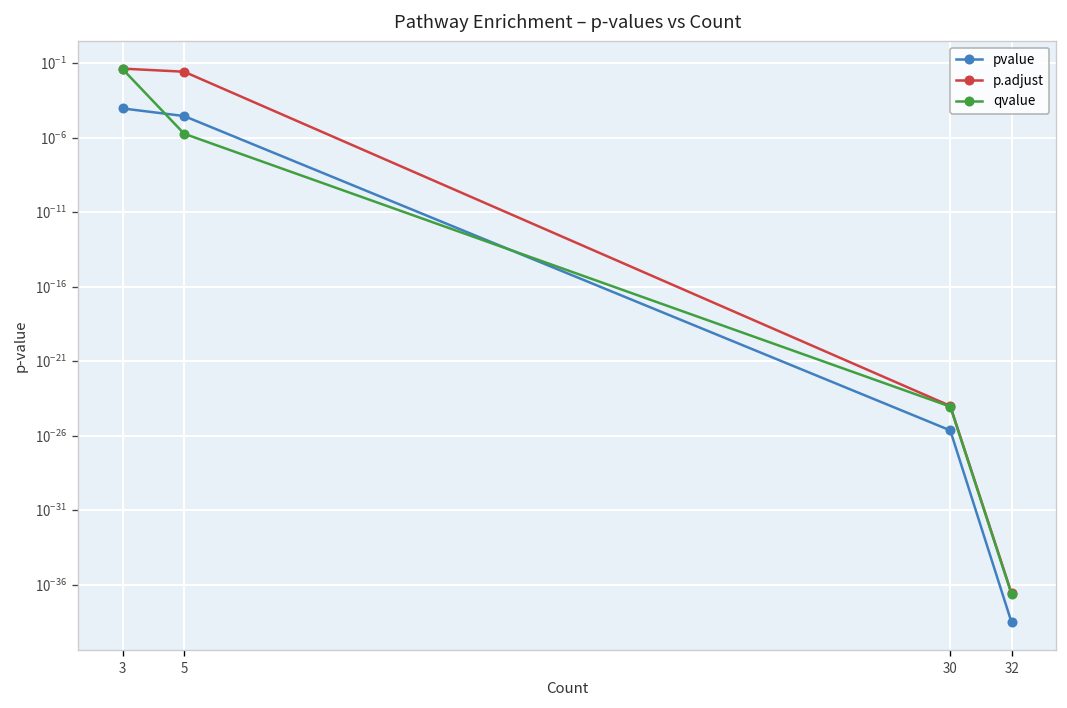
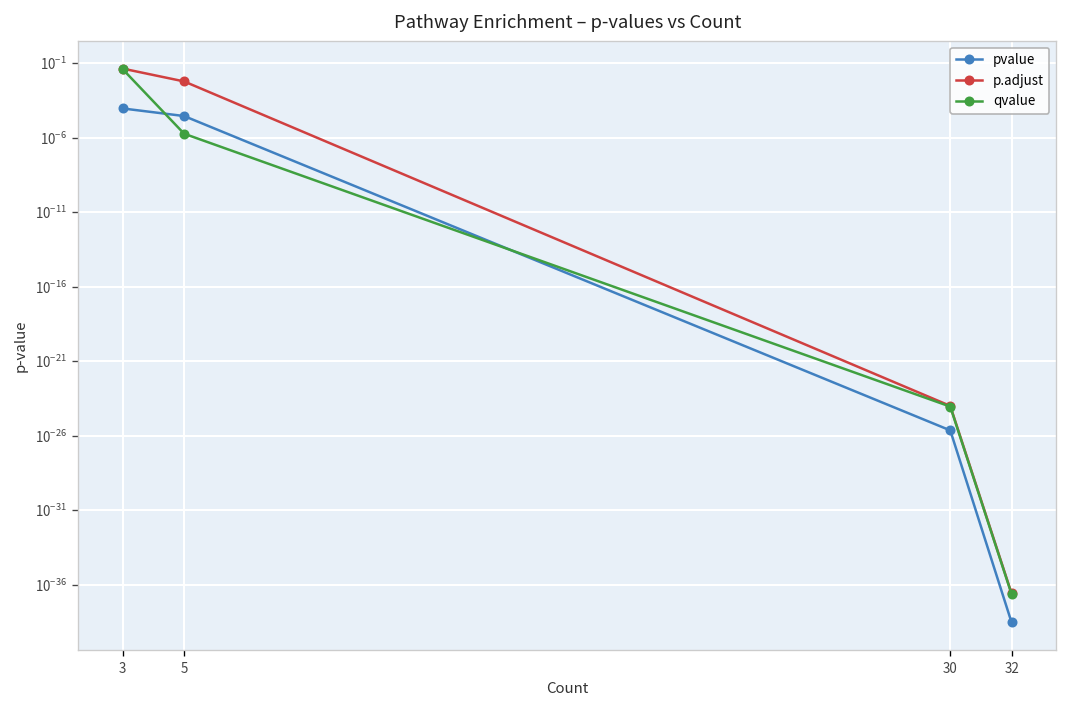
p.adjust, 5: 0.03 -> 0.01
